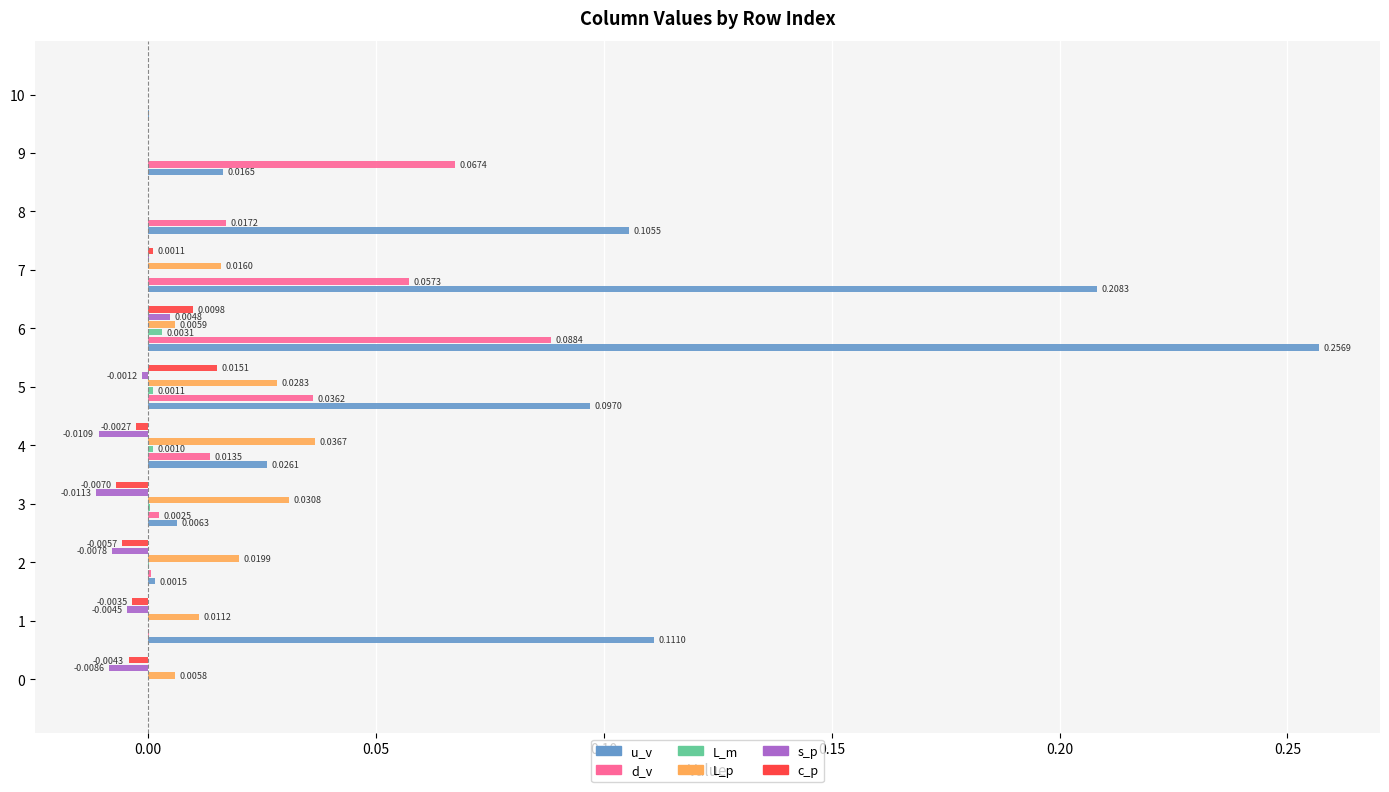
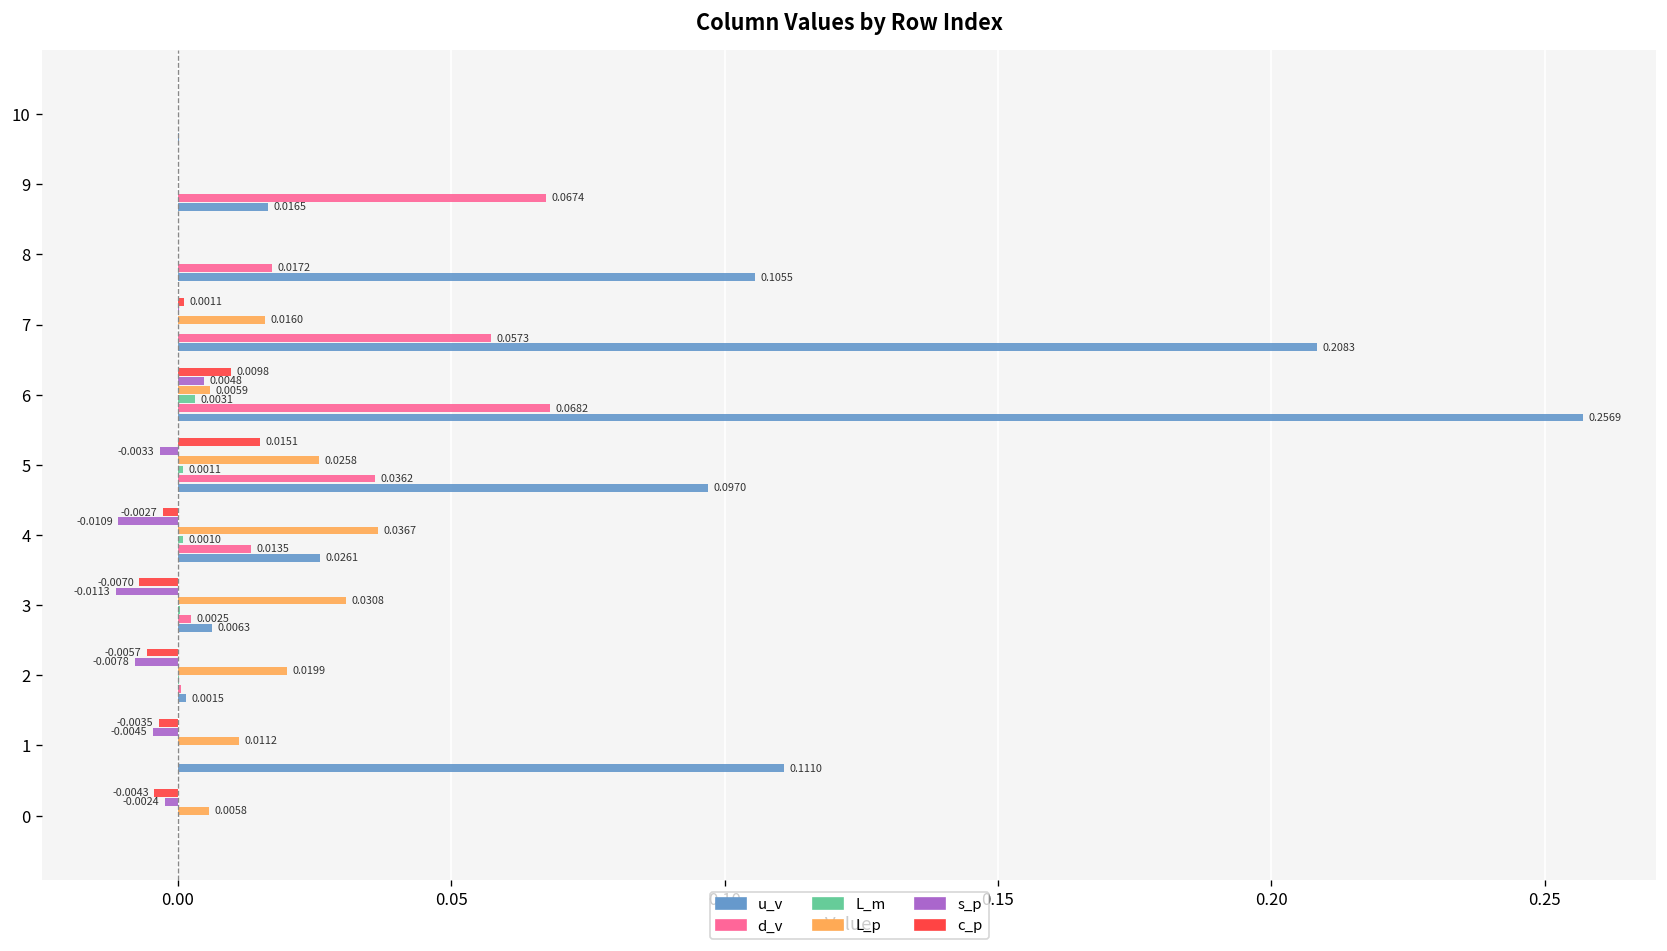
d_v, 6: 0.0884 -> 0.0682
s_p, 5: -0.0012 -> -0.0033
L_p, 5: 0.0283 -> 0.0258
s_p, 0: -0.0086 -> -0.0024
